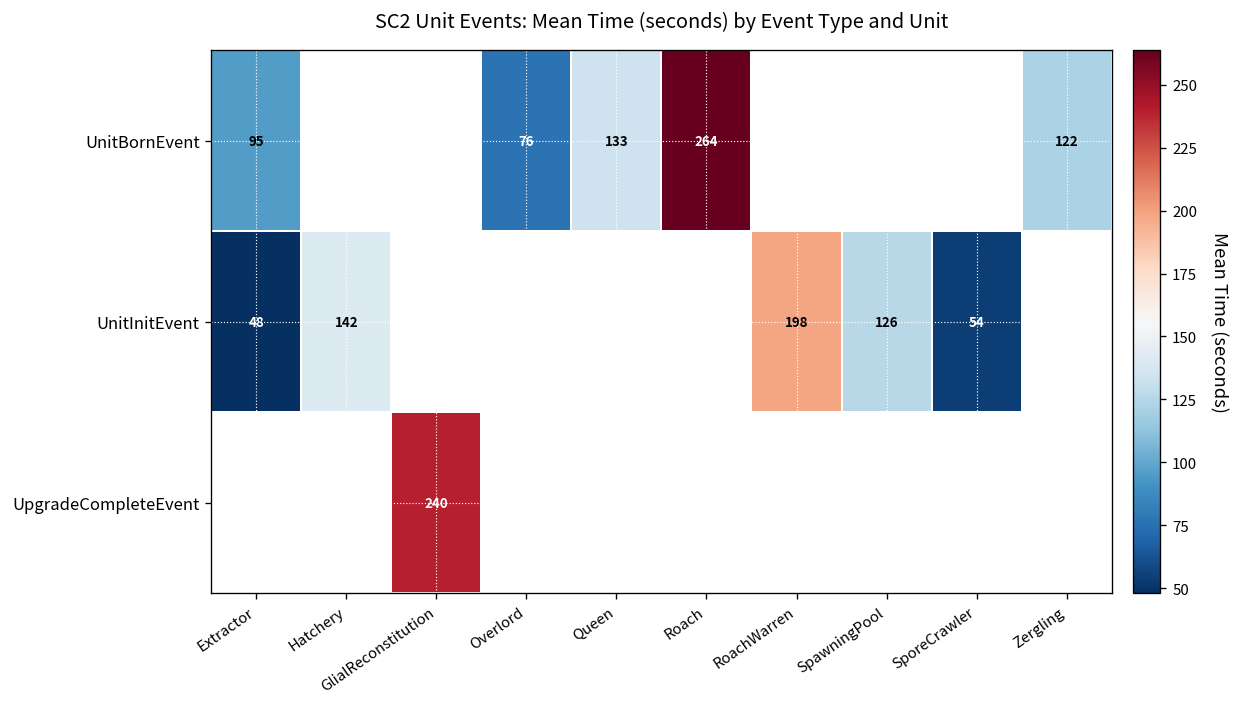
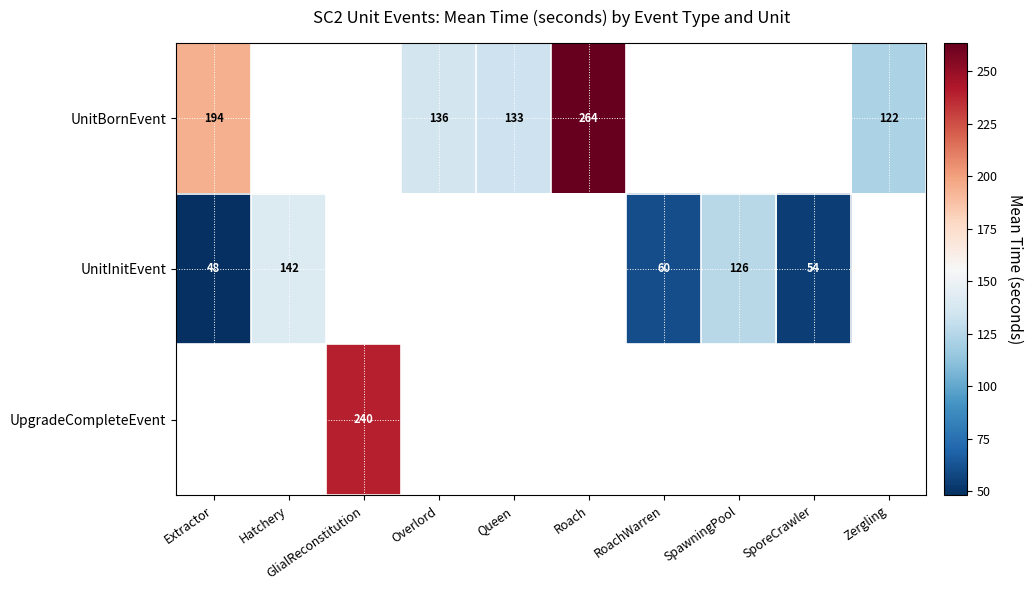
UnitBornEvent, Extractor: 95 -> 194
UnitBornEvent, Overlord: 76 -> 136
UnitInitEvent, RoachWarren: 198 -> 60
